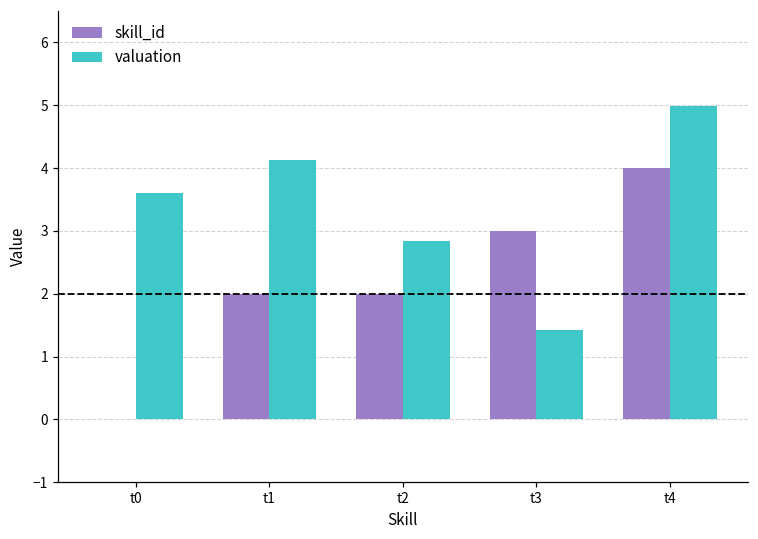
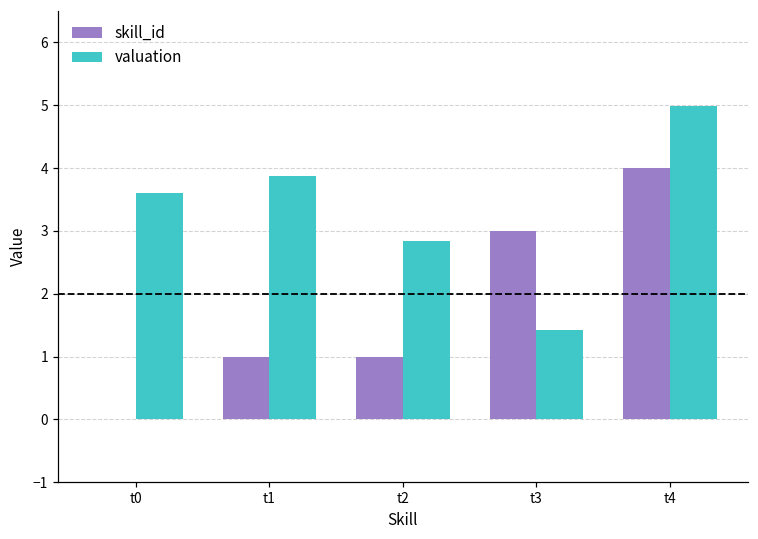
skill_id, t1: 2 -> 1
valuation, t1: 4.1 -> 3.9
skill_id, t2: 2 -> 1
